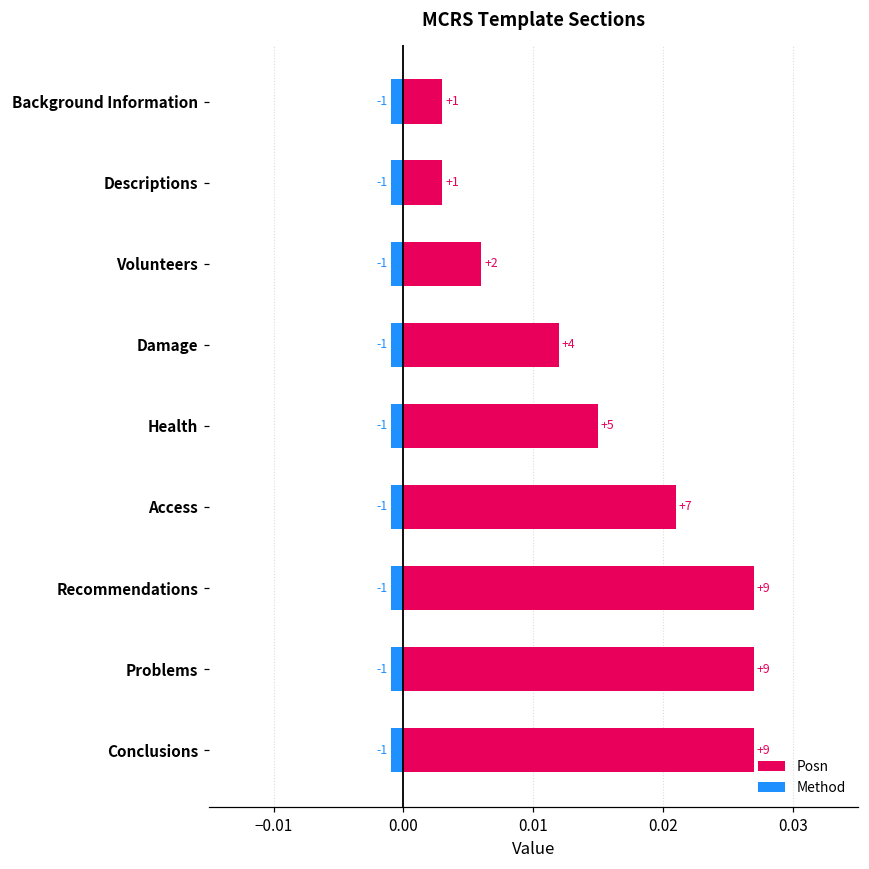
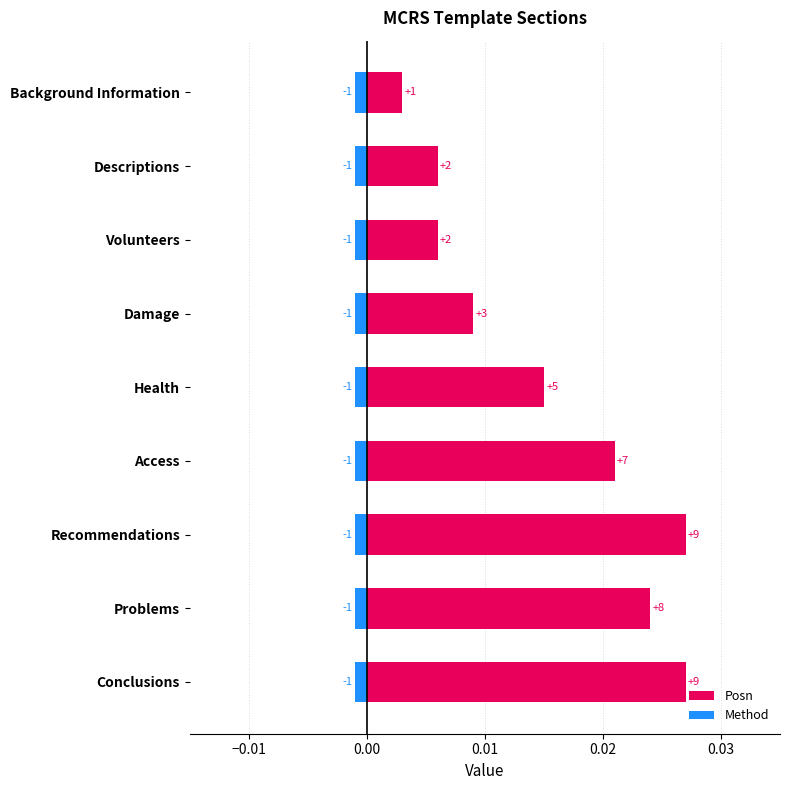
Posn, Descriptions: +1 -> +2
Posn, Damage: +4 -> +3
Posn, Problems: +9 -> +8
